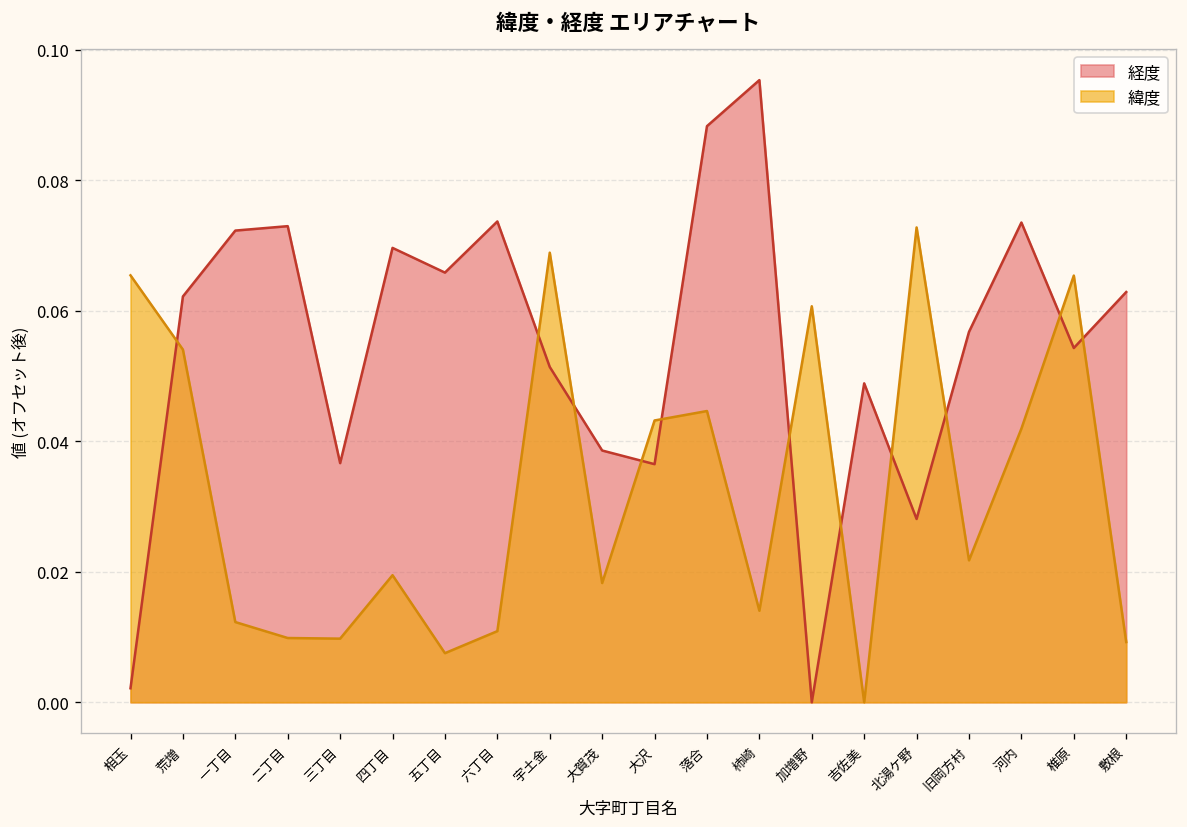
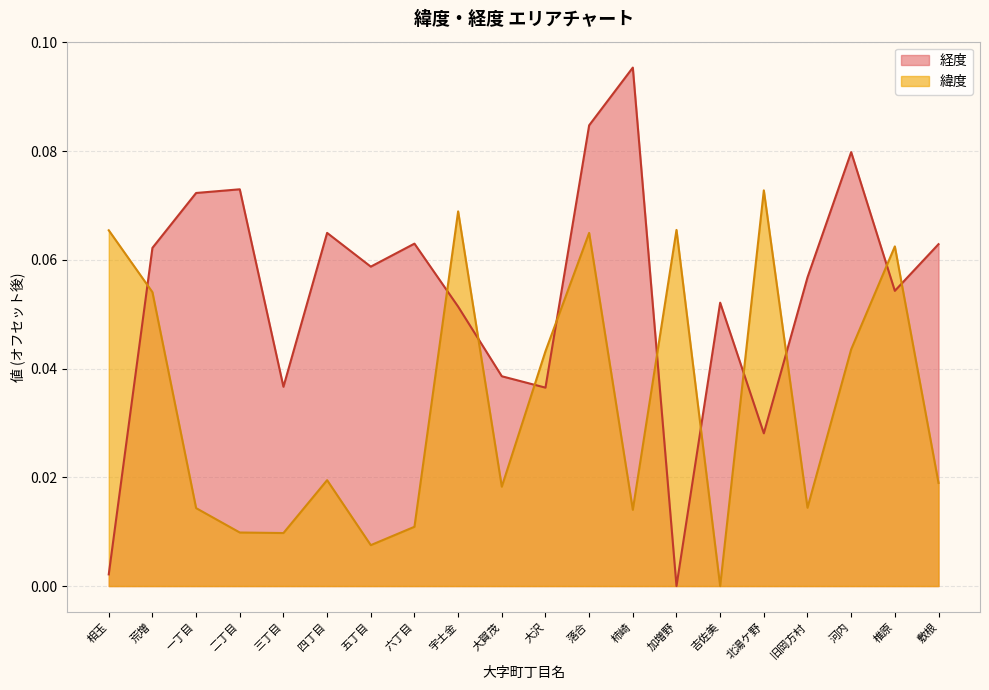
緯度, 一丁目: 0.012 -> 0.014
経度, 四丁目: 0.070 -> 0.065
経度, 五丁目: 0.066 -> 0.059
経度, 六丁目: 0.074 -> 0.063
経度, 落合: 0.088 -> 0.085
緯度, 落合: 0.045 -> 0.065
緯度, 加増野: 0.061 -> 0.066
経度, 吉佐美: 0.049 -> 0.052
緯度, 旧岡方村: 0.022 -> 0.014
経度, 河内: 0.074 -> 0.080
緯度, 河内: 0.042 -> 0.044
緯度, 椎原: 0.065 -> 0.062
緯度, 敷根: 0.009 -> 0.019
